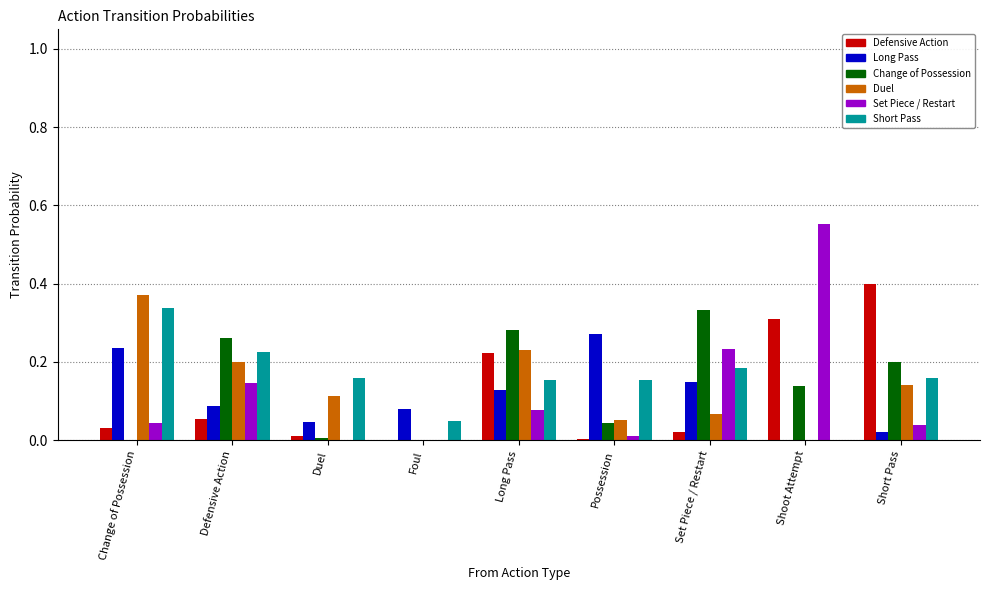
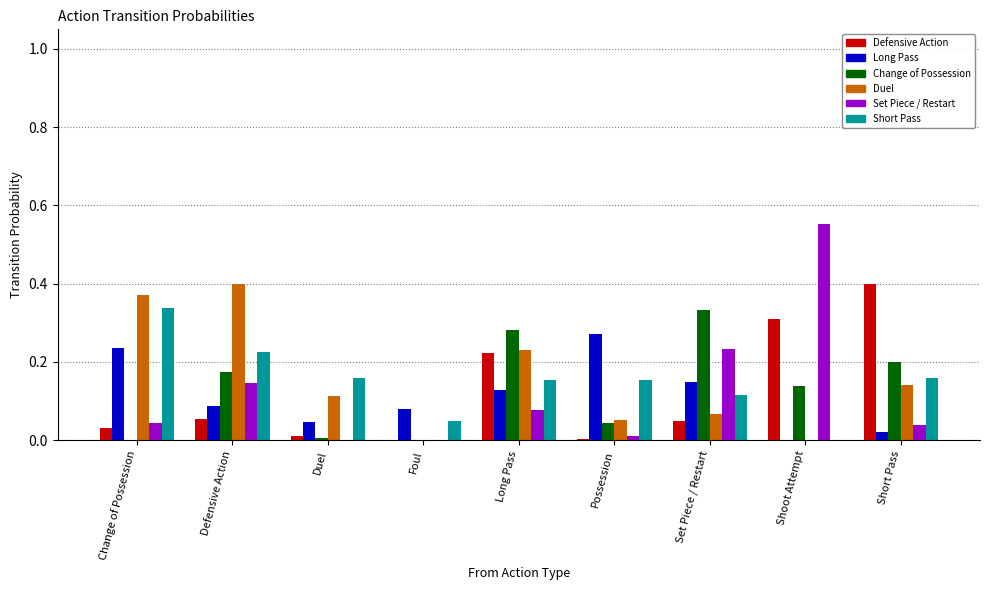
Change of Possession, Defensive Action: 0.26 -> 0.17
Duel, Defensive Action: 0.2 -> 0.4
Defensive Action, Set Piece / Restart: 0.02 -> 0.05
Short Pass, Set Piece / Restart: 0.19 -> 0.12
